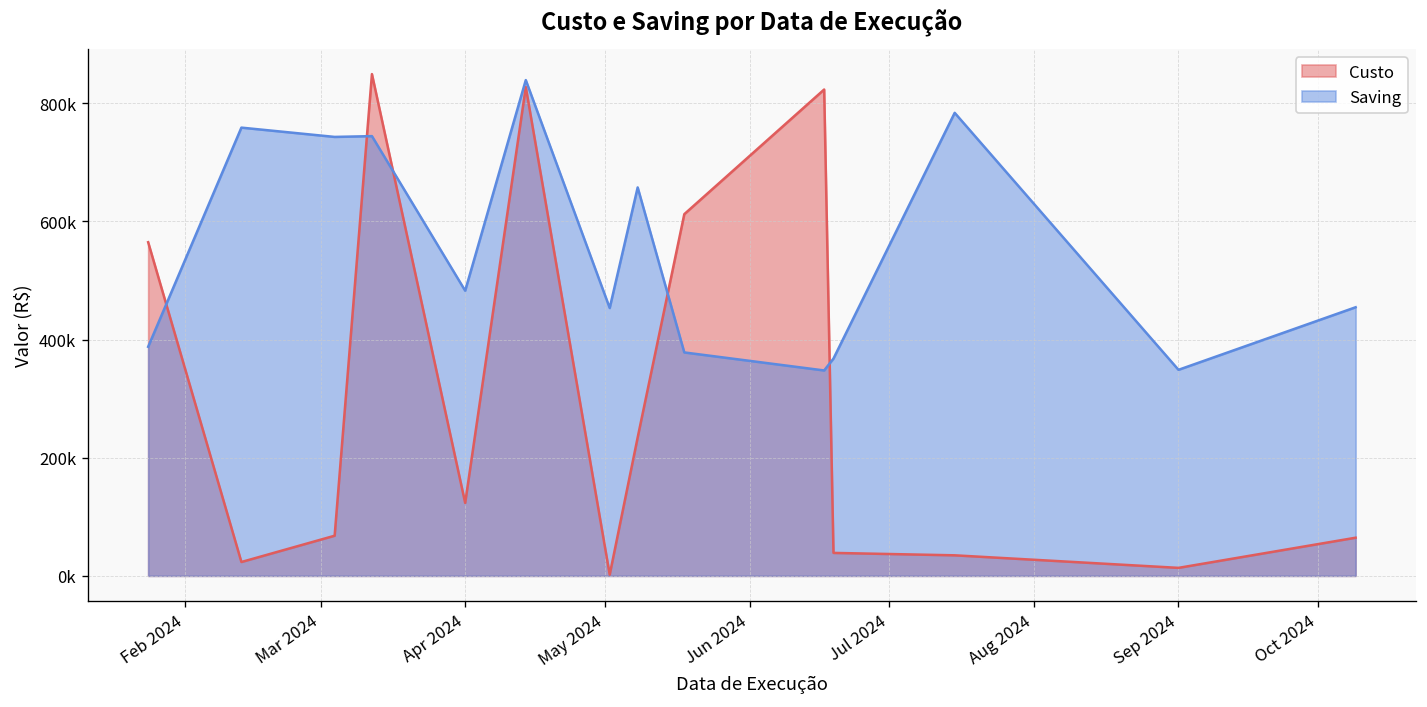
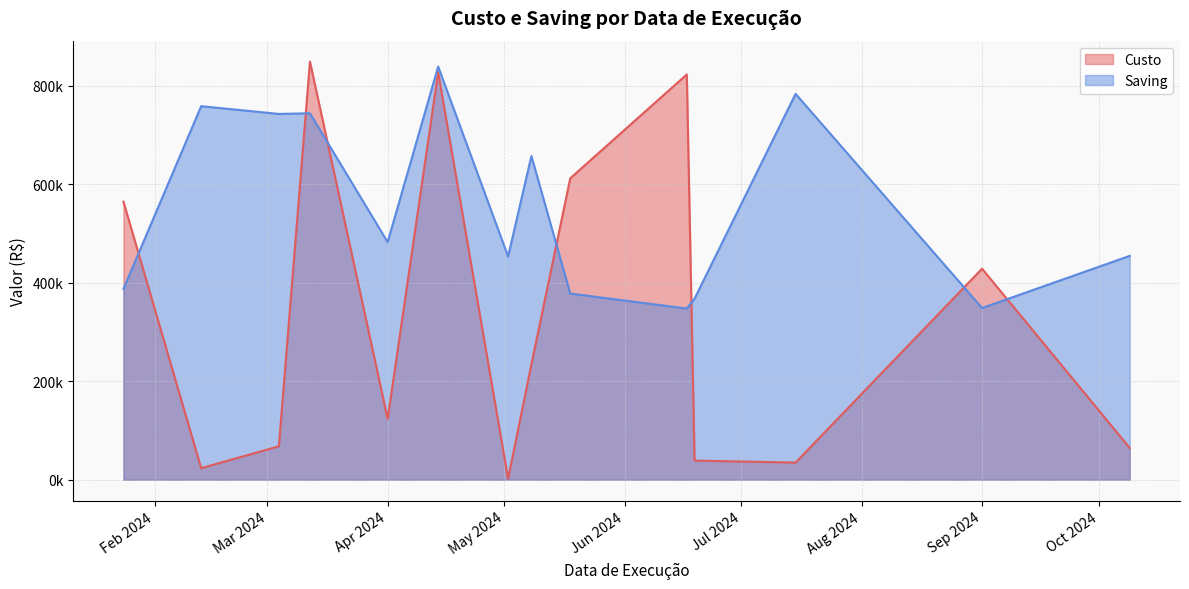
Custo, Sep 2024: 10000 -> 430000
